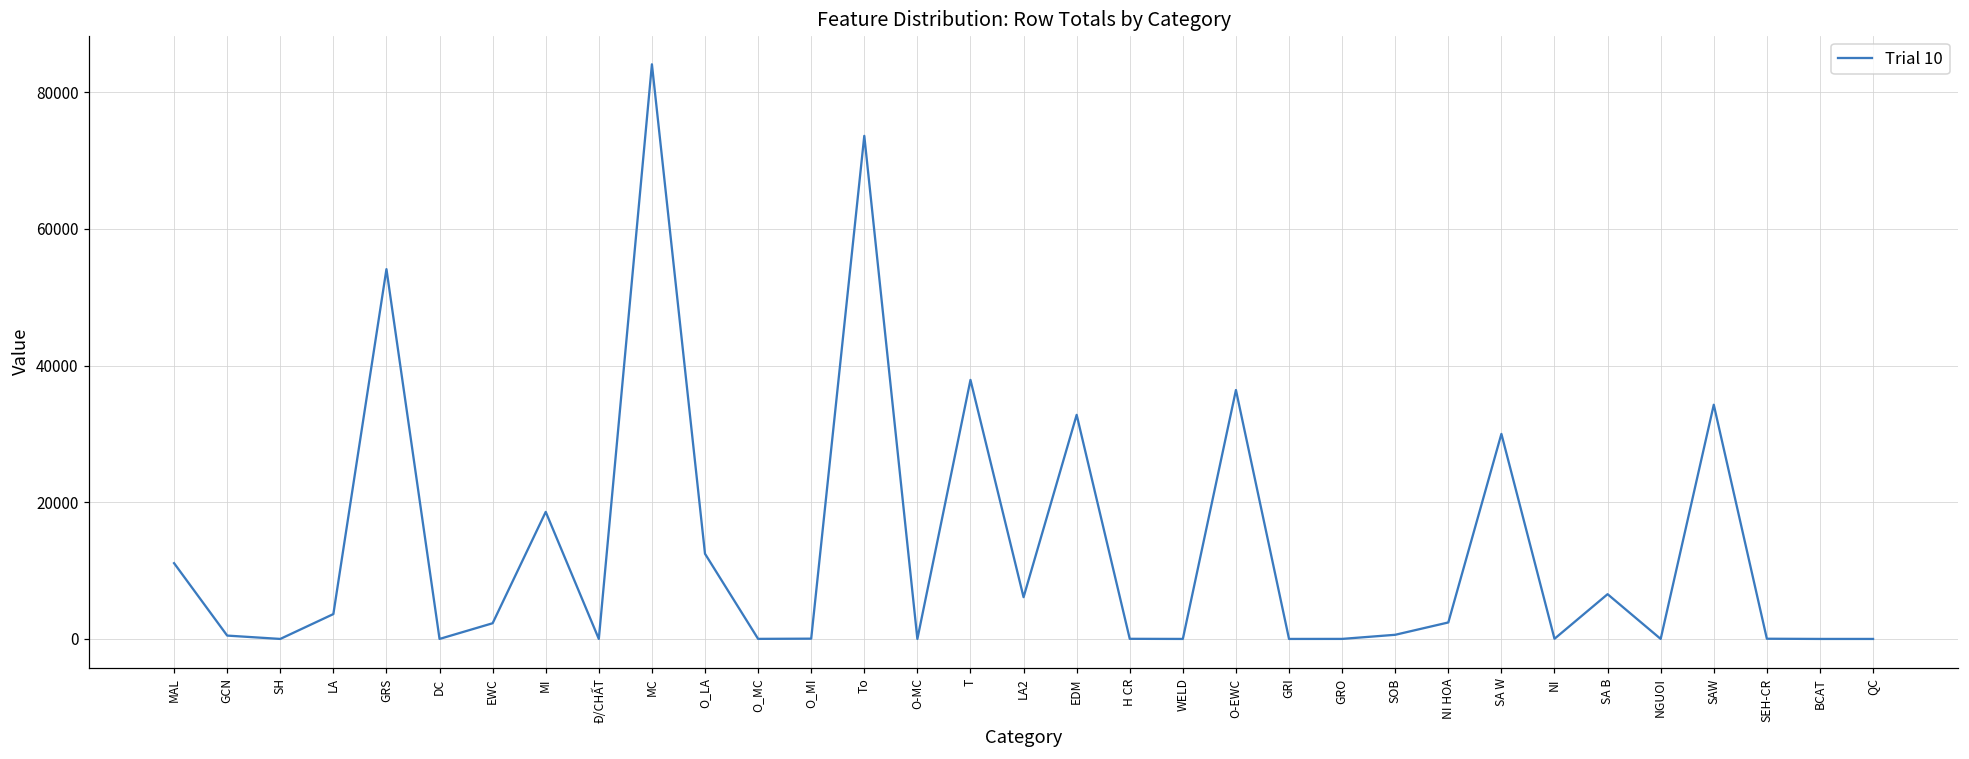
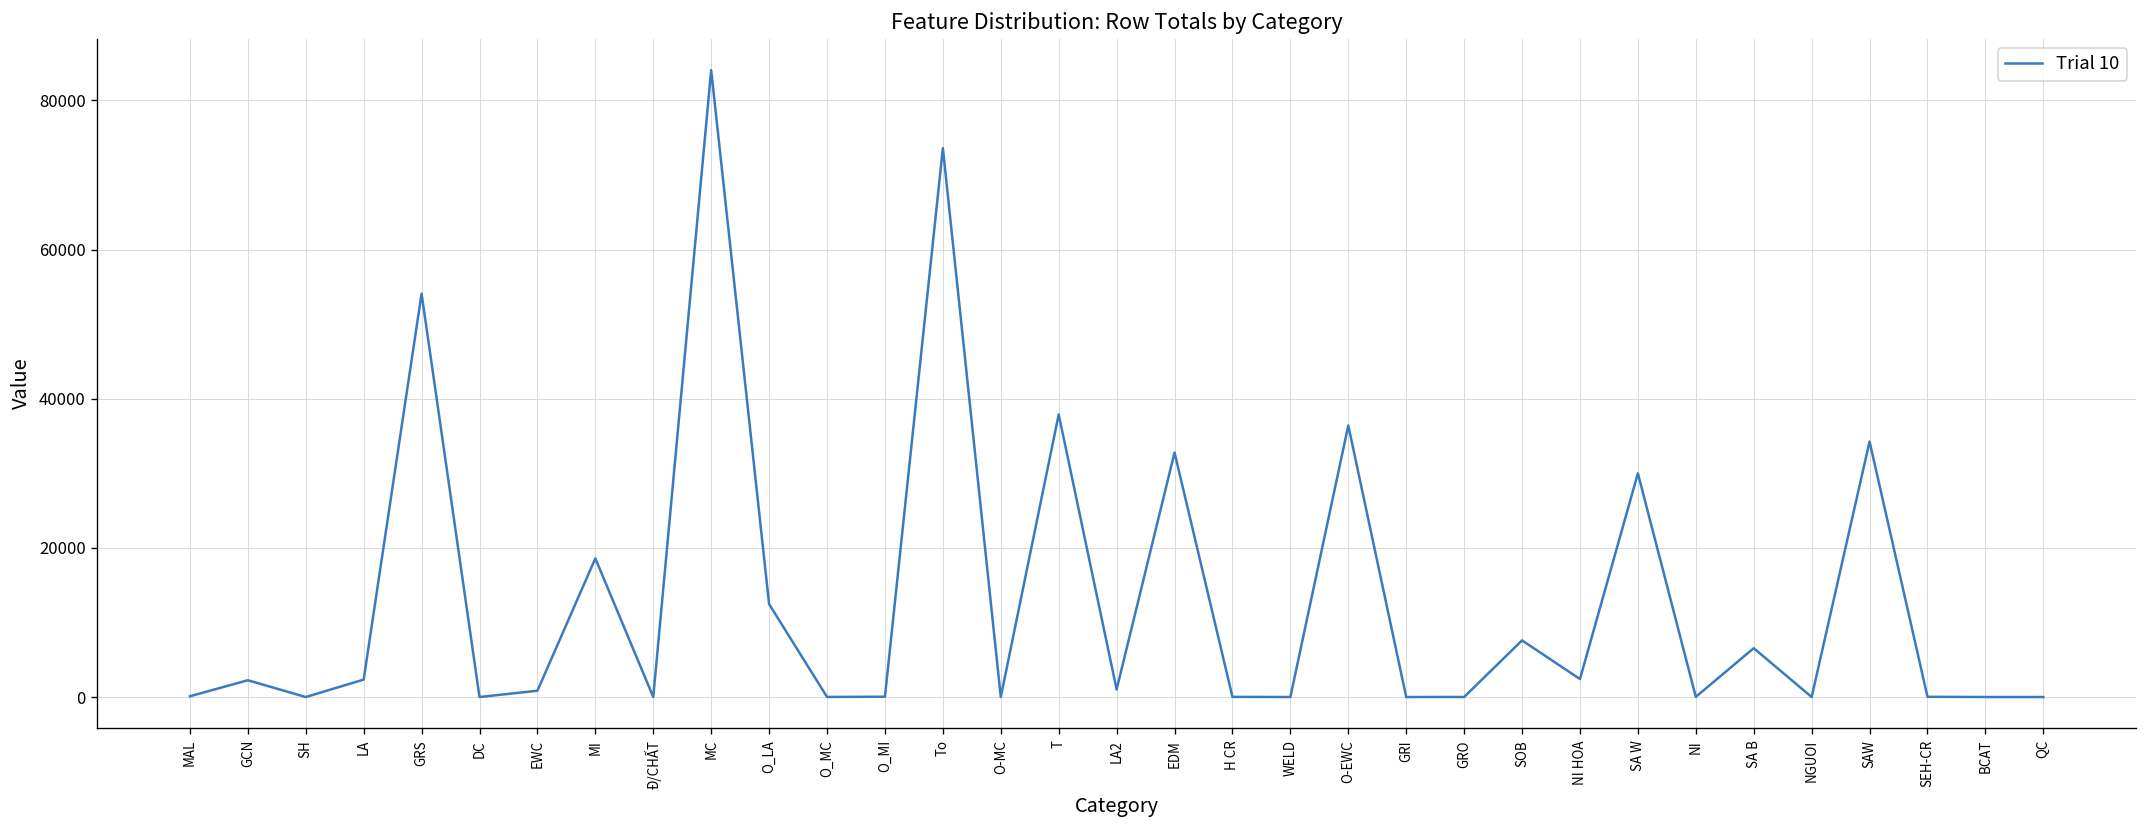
MAL: 11000 -> 0
GCN: 0 -> 2000
LA: 4000 -> 2000
EWC: 2000 -> 1000
LA2: 6000 -> 1000
SOB: 1000 -> 8000
